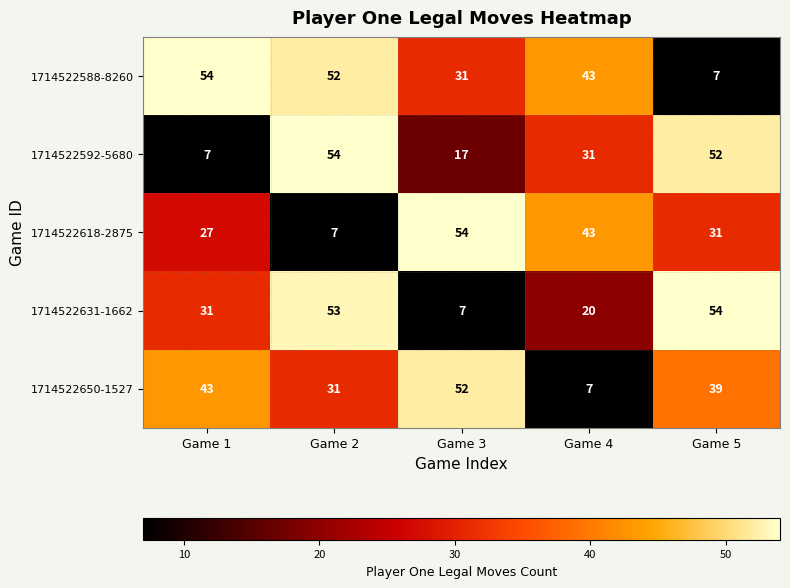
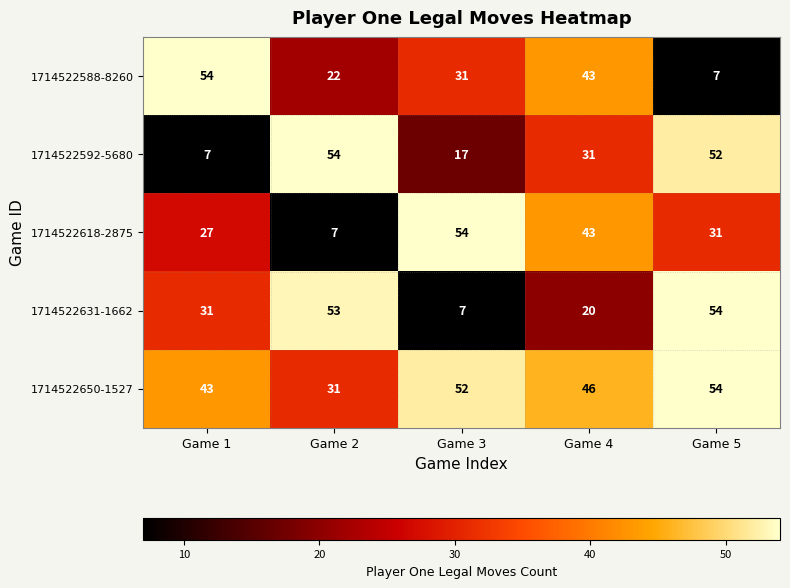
1714522588-8260, Game 2: 52 -> 22
1714522650-1527, Game 4: 7 -> 46
1714522650-1527, Game 5: 39 -> 54
